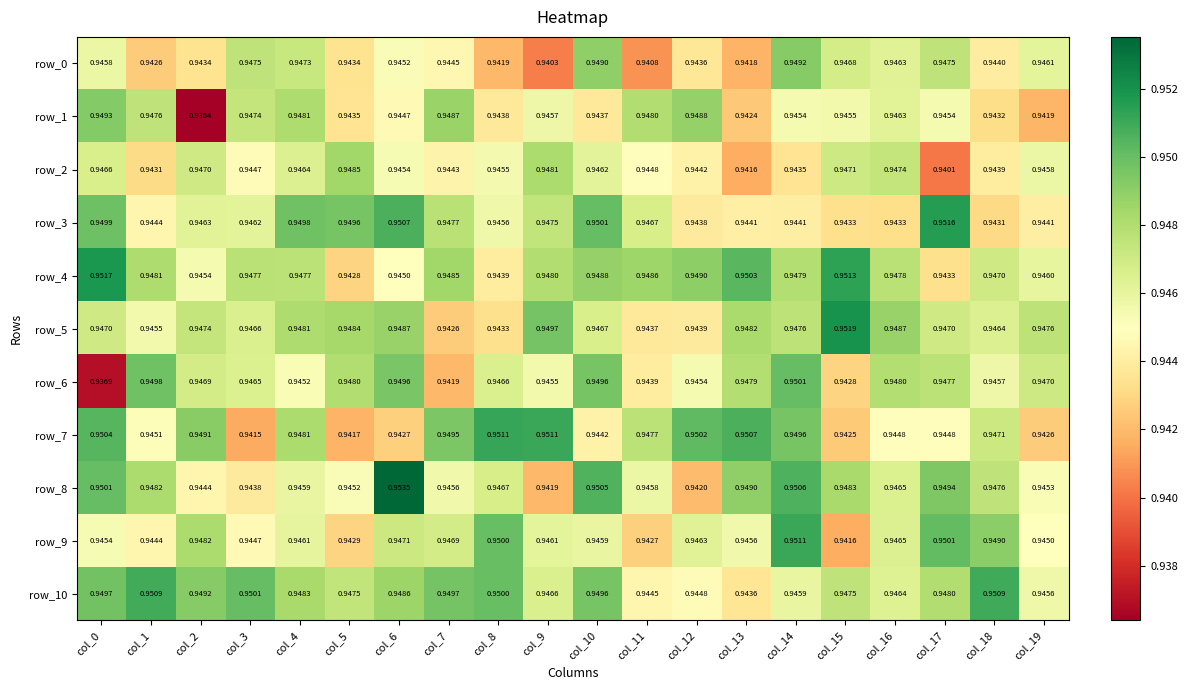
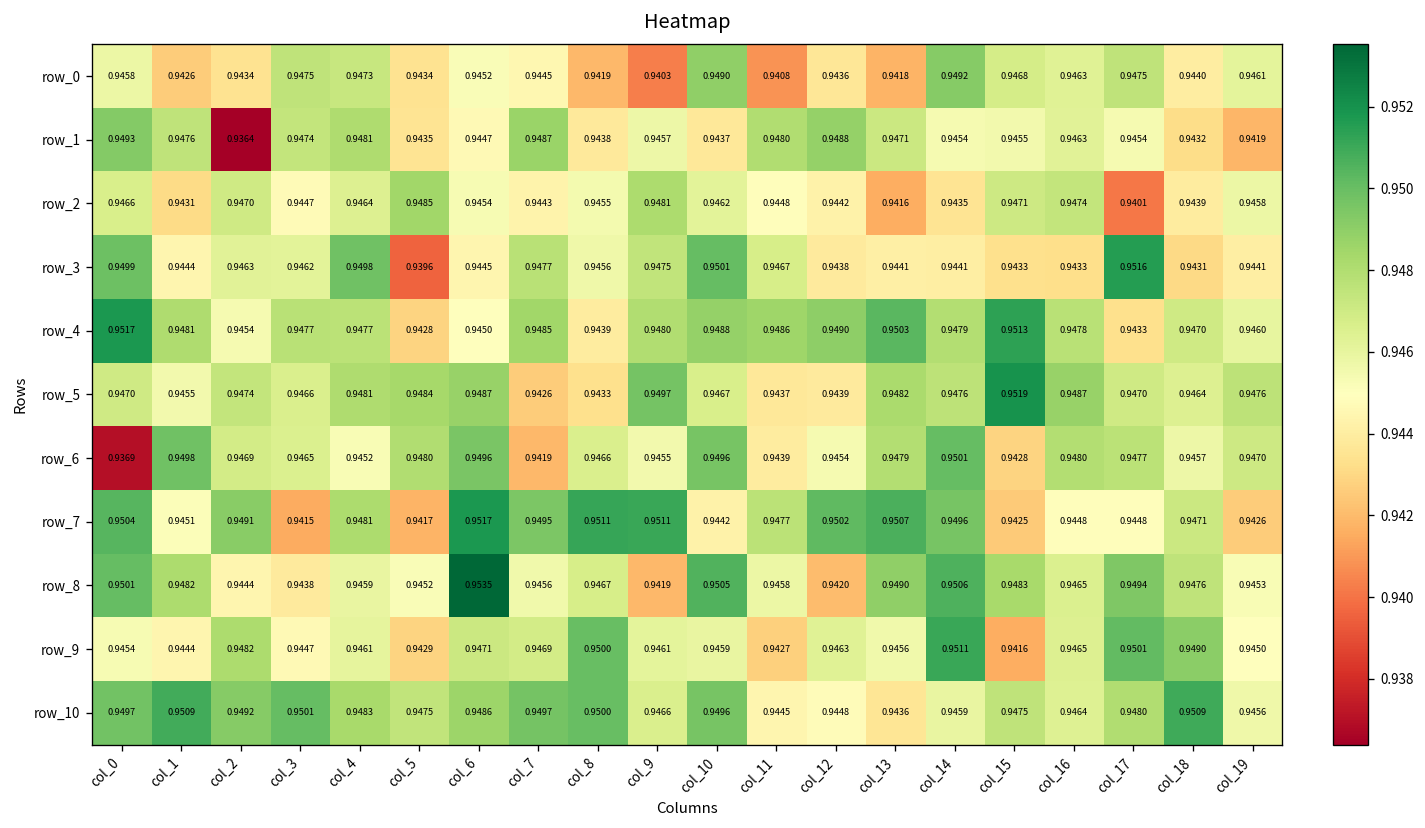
row_1, col_13: 0.9424 -> 0.9471
row_3, col_5: 0.9496 -> 0.9396
row_3, col_6: 0.9507 -> 0.9445
row_7, col_6: 0.9427 -> 0.9517
